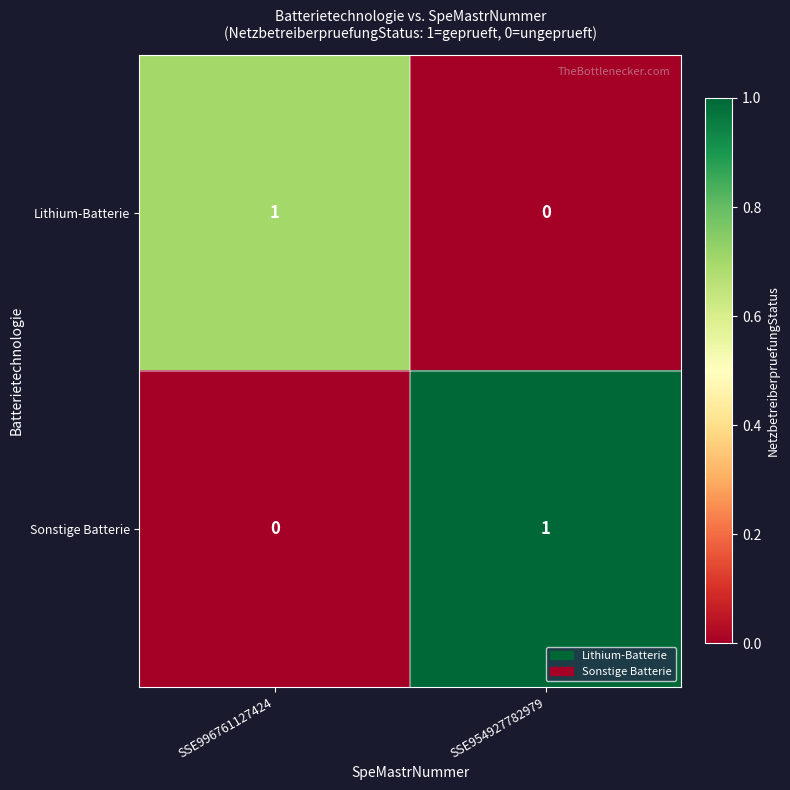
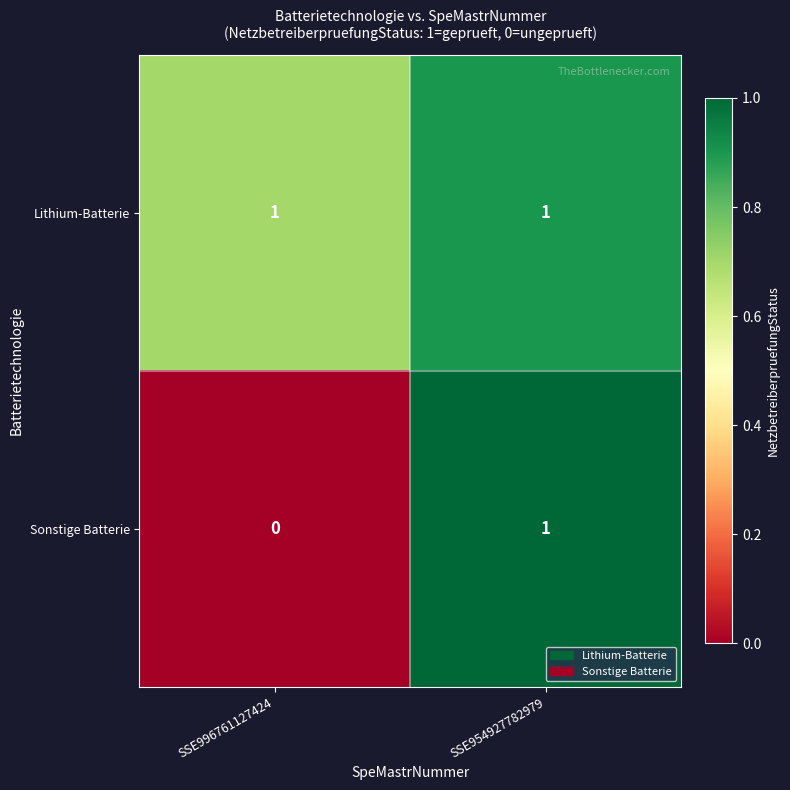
Lithium-Batterie, SSE954927782979: 0 -> 1
